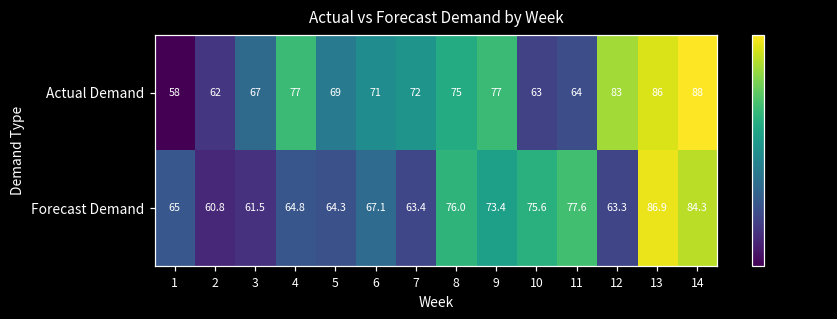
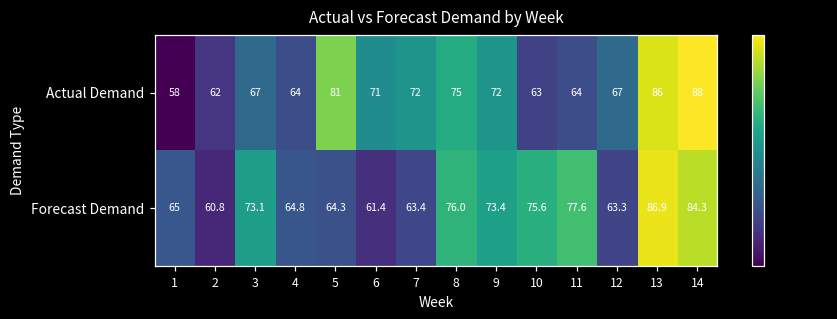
Actual Demand, 4: 77 -> 64
Actual Demand, 5: 69 -> 81
Actual Demand, 9: 77 -> 72
Actual Demand, 12: 83 -> 67
Forecast Demand, 3: 61.5 -> 73.1
Forecast Demand, 6: 67.1 -> 61.4
